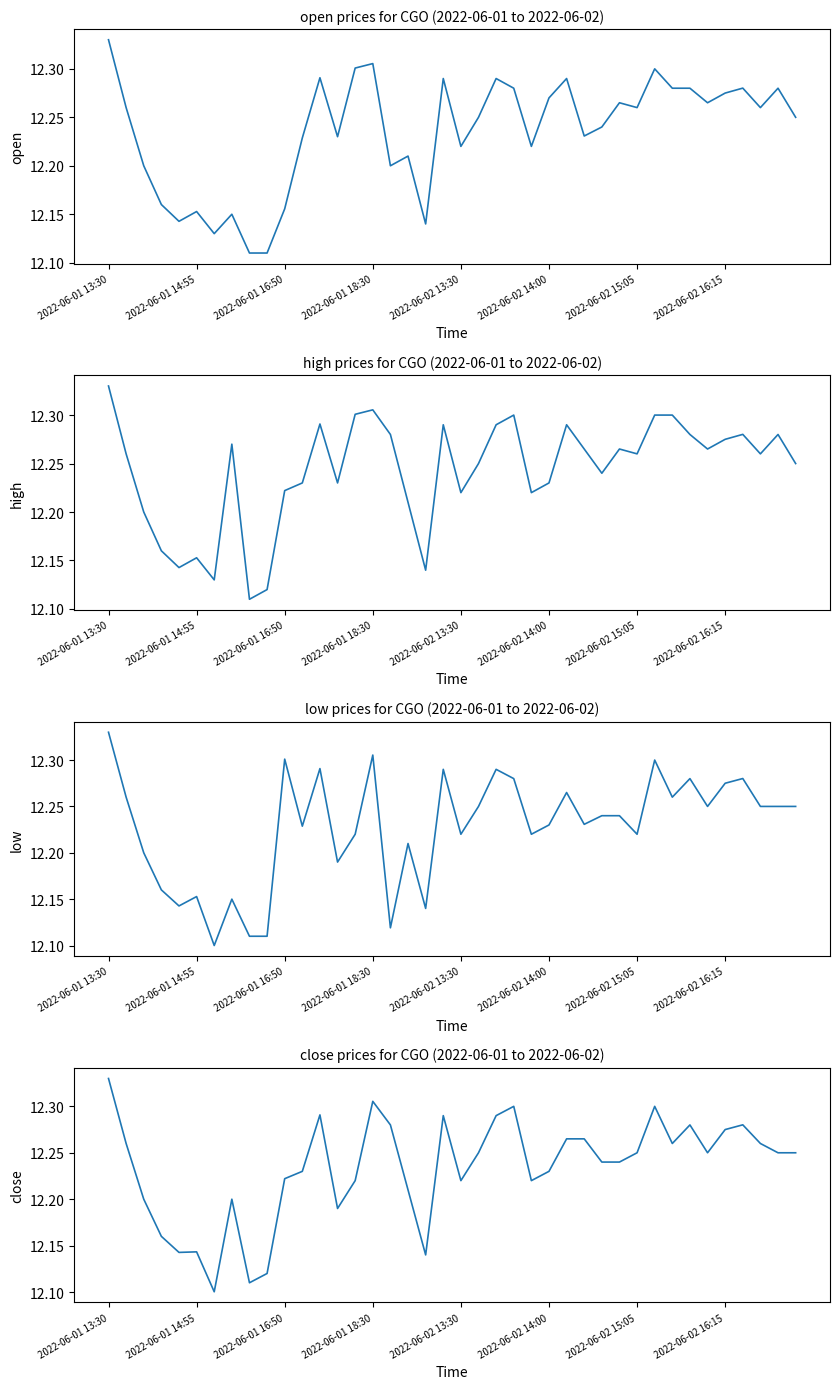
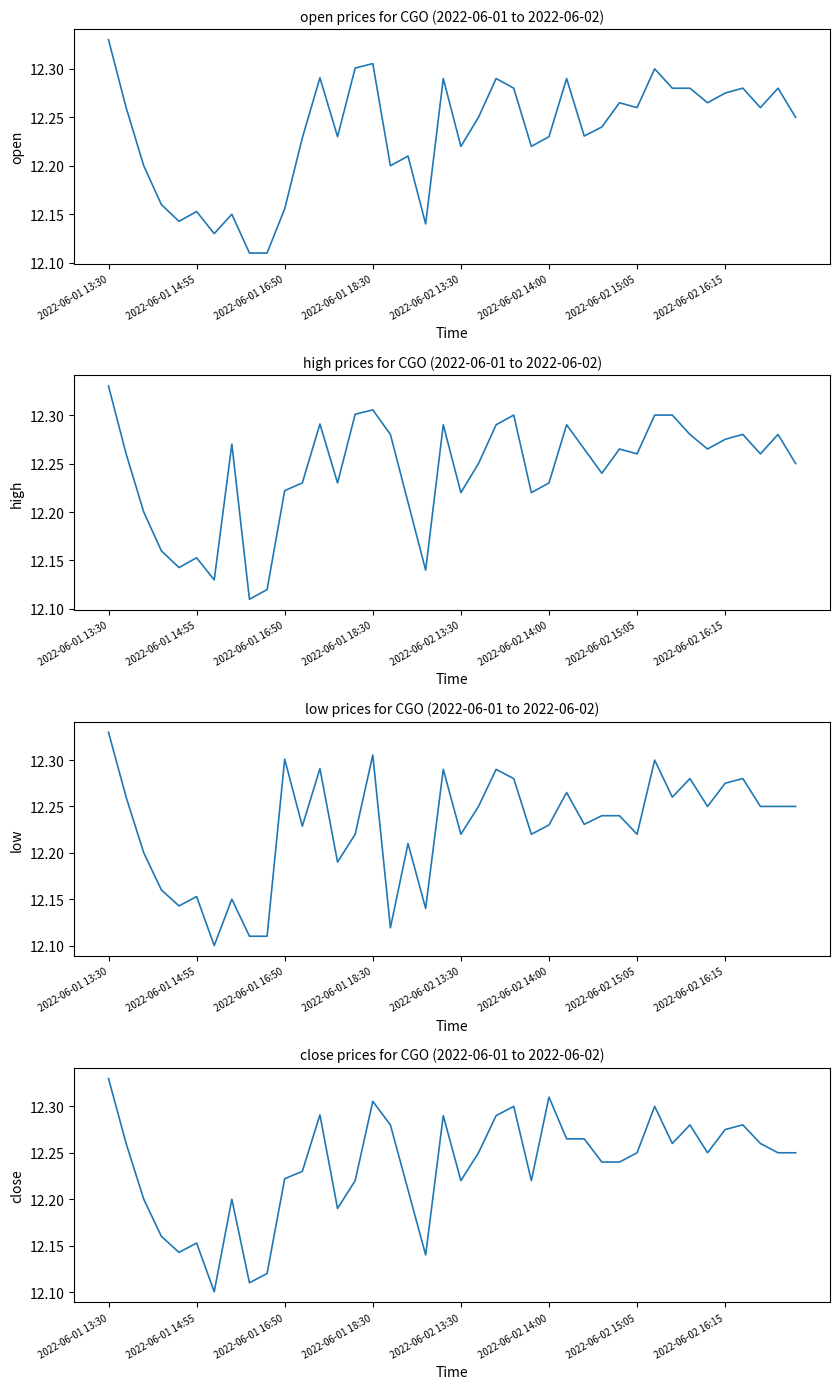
open prices for CGO (2022-06-01 to 2022-06-02), 2022-06-02 14:00: 12.27 -> 12.23
close prices for CGO (2022-06-01 to 2022-06-02), 2022-06-01 14:55: 12.14 -> 12.15
close prices for CGO (2022-06-01 to 2022-06-02), 2022-06-02 14:00: 12.23 -> 12.31
